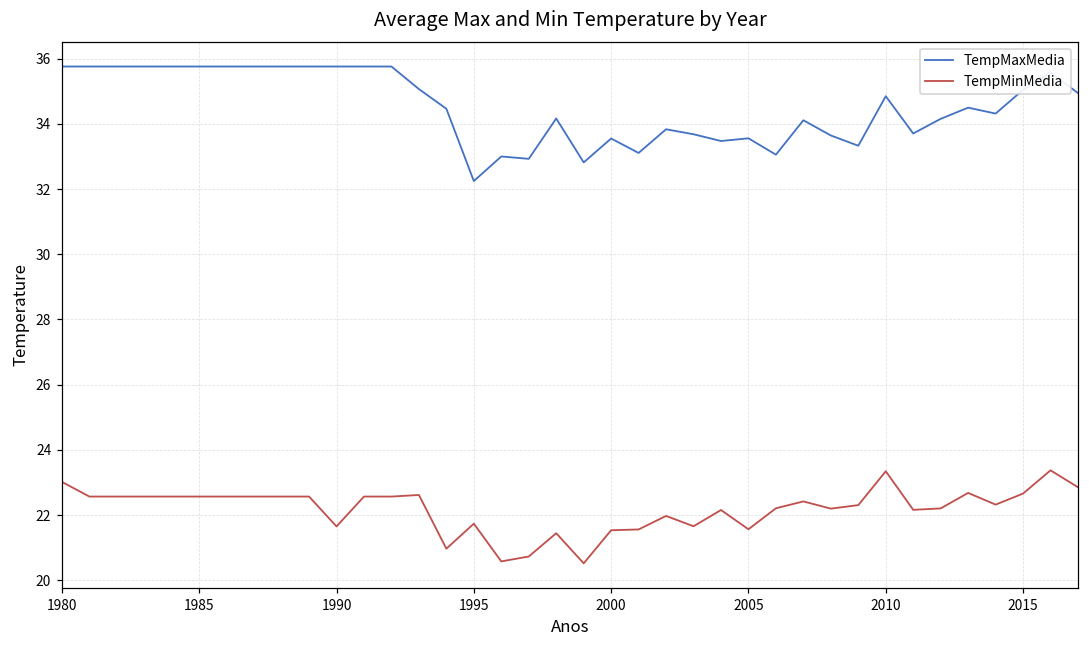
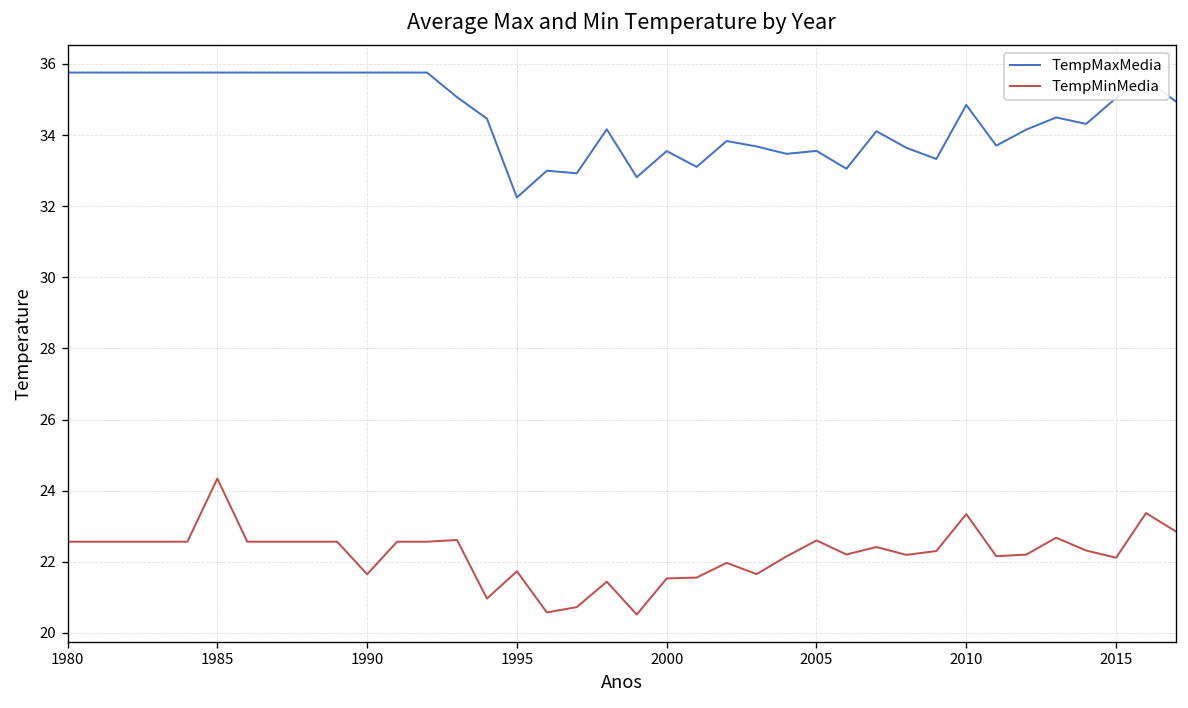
TempMinMedia, 1980: 23.0 -> 22.6
TempMinMedia, 1985: 22.6 -> 24.3
TempMinMedia, 2005: 21.6 -> 22.6
TempMinMedia, 2015: 22.7 -> 22.1
